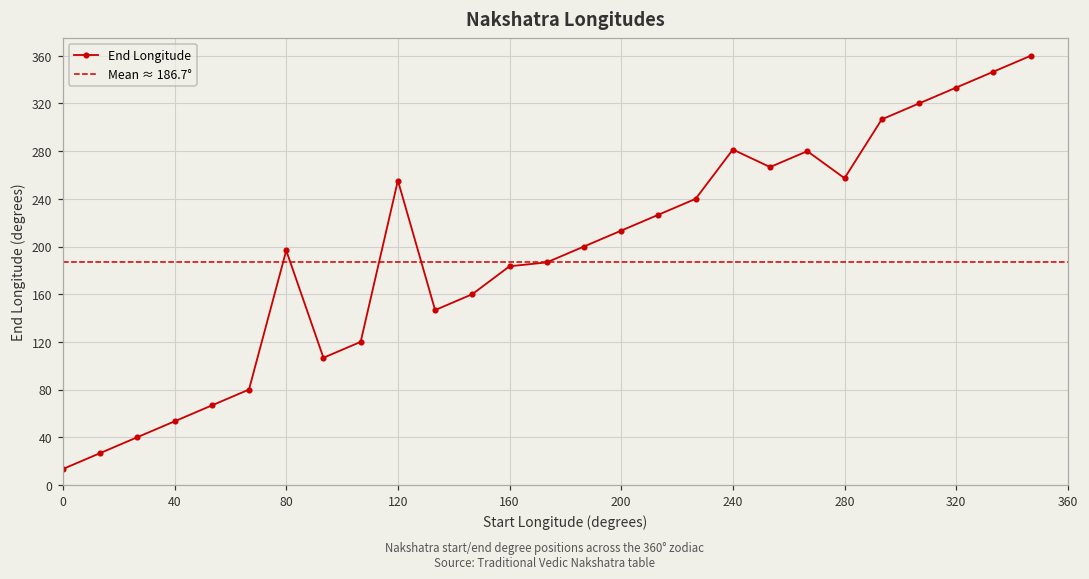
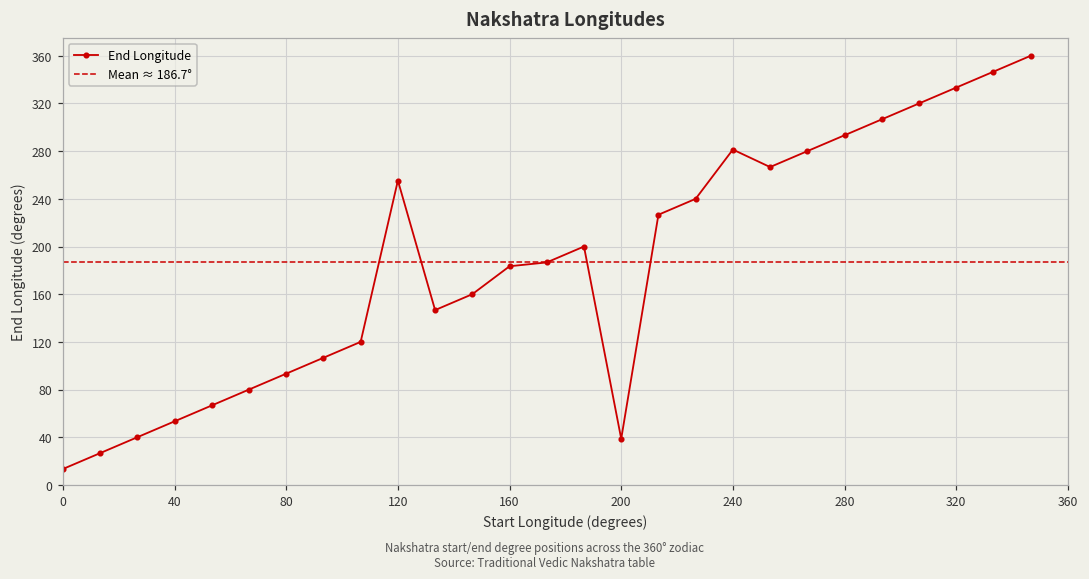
80: 197 -> 93
200: 213 -> 39
280: 257 -> 293
